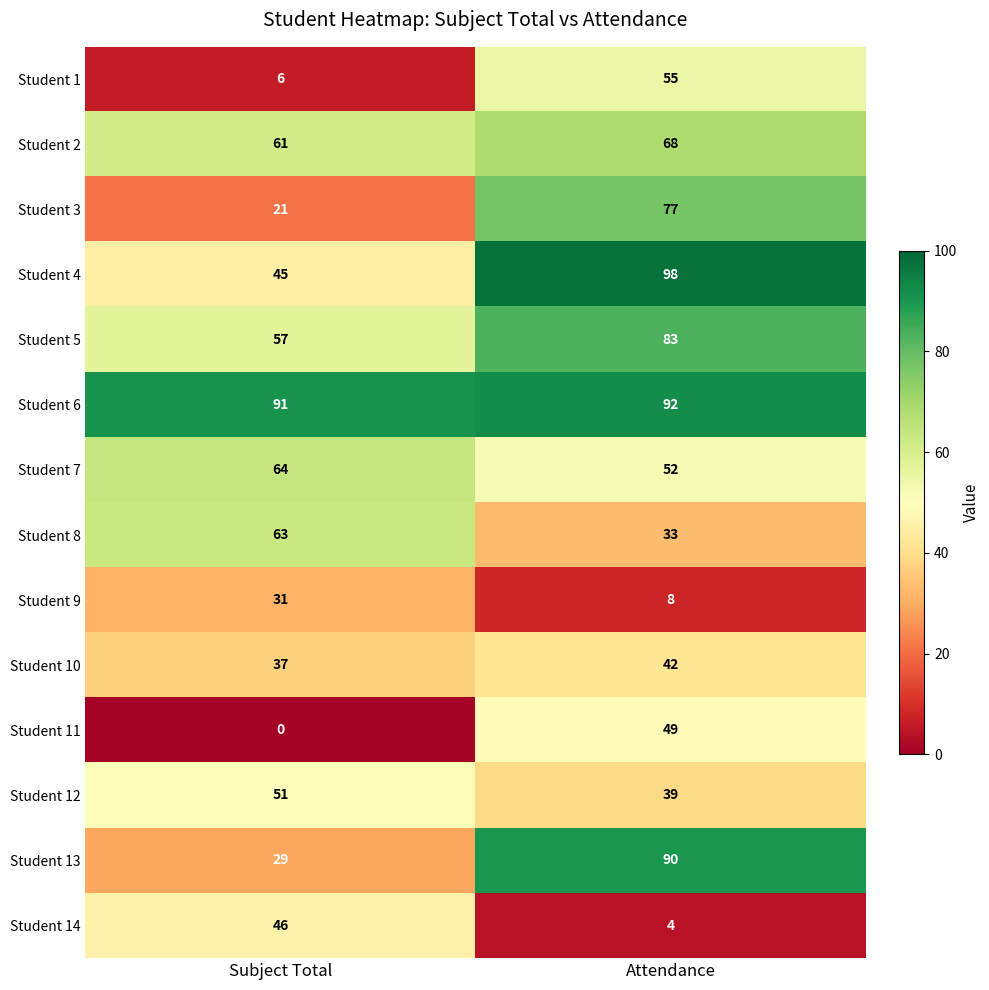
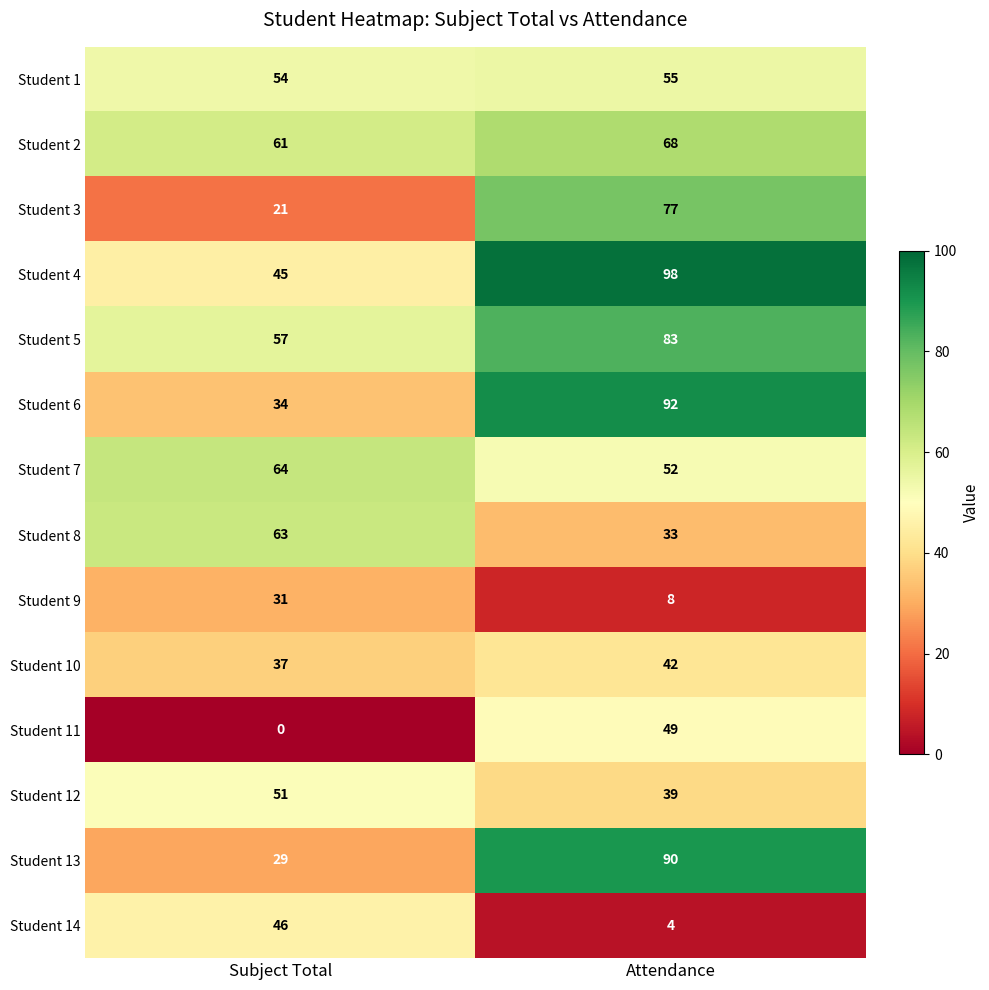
Student 1, Subject Total: 6 -> 54
Student 6, Subject Total: 91 -> 34
